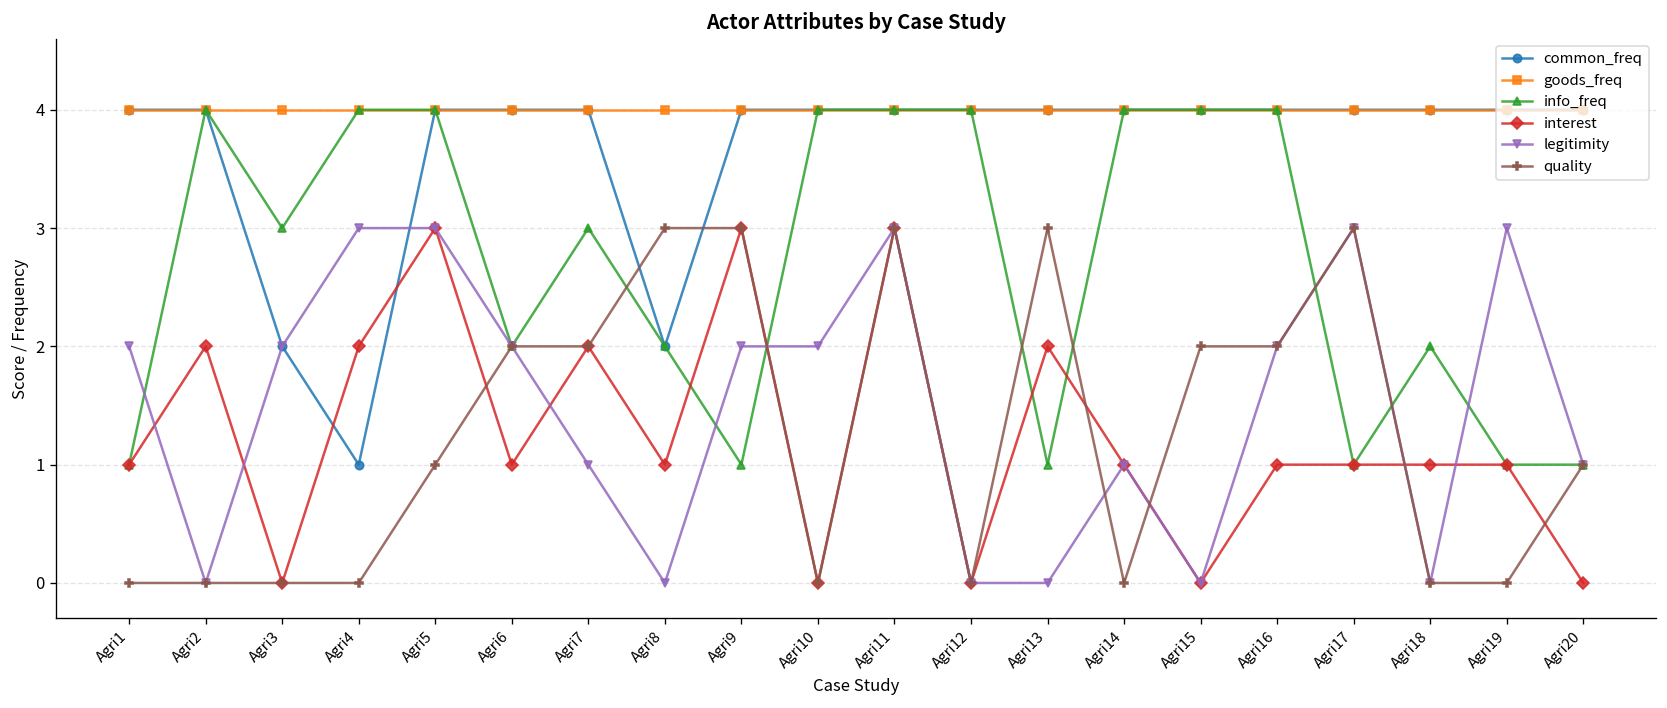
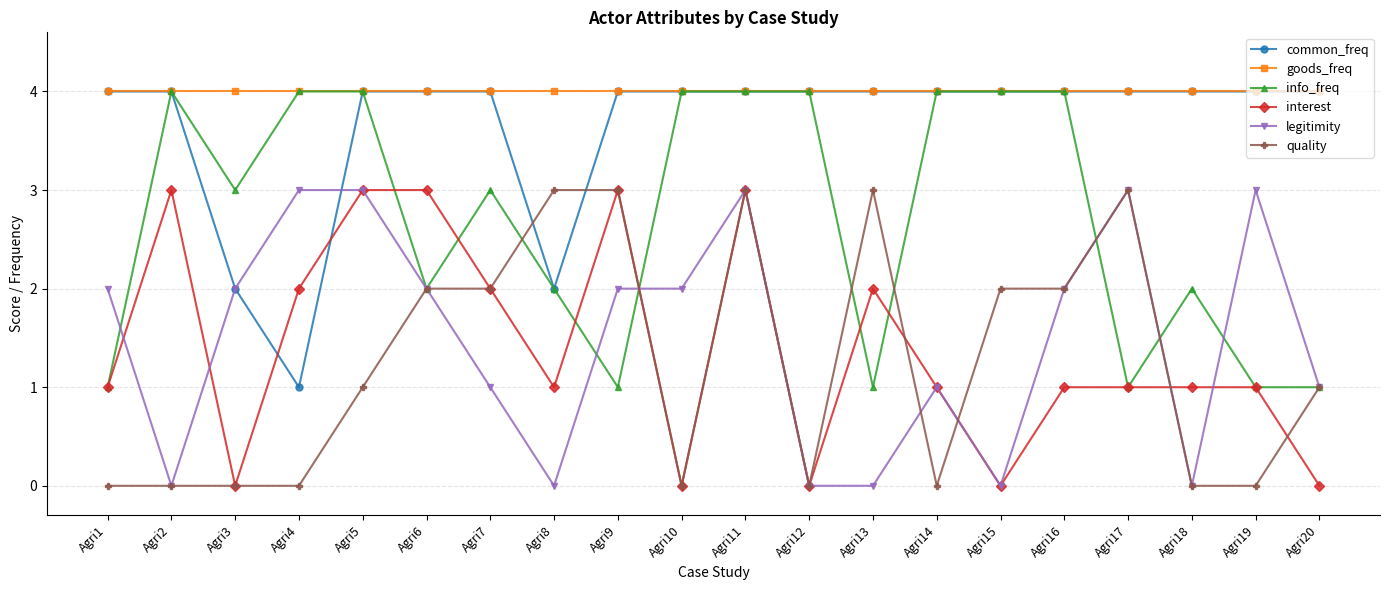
interest, Agri2: 2 -> 3
interest, Agri6: 1 -> 3
